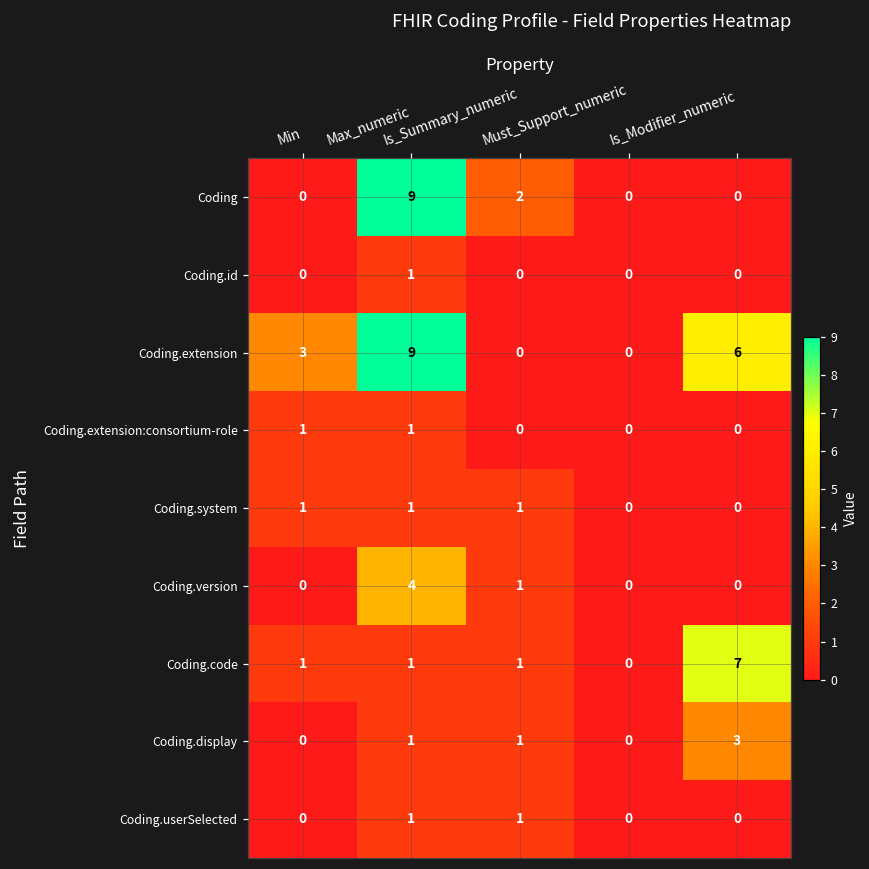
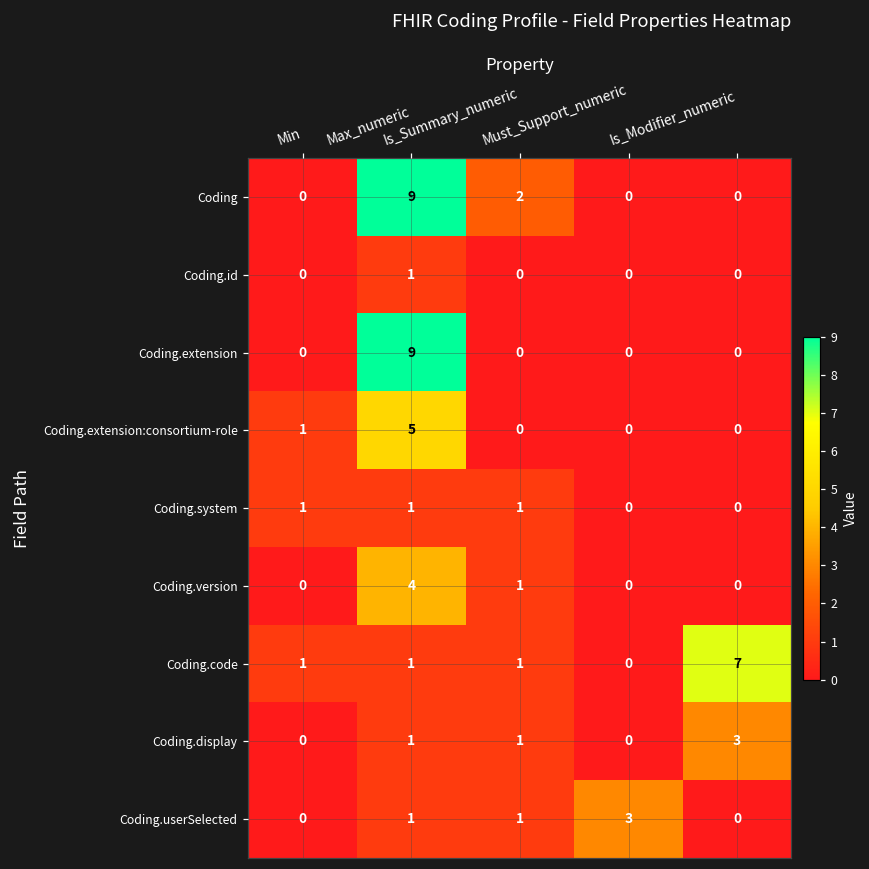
Coding.extension, Min: 3 -> 0
Coding.extension, Is_Modifier_numeric: 6 -> 0
Coding.extension:consortium-role, Max_numeric: 1 -> 5
Coding.userSelected, Must_Support_numeric: 0 -> 3
